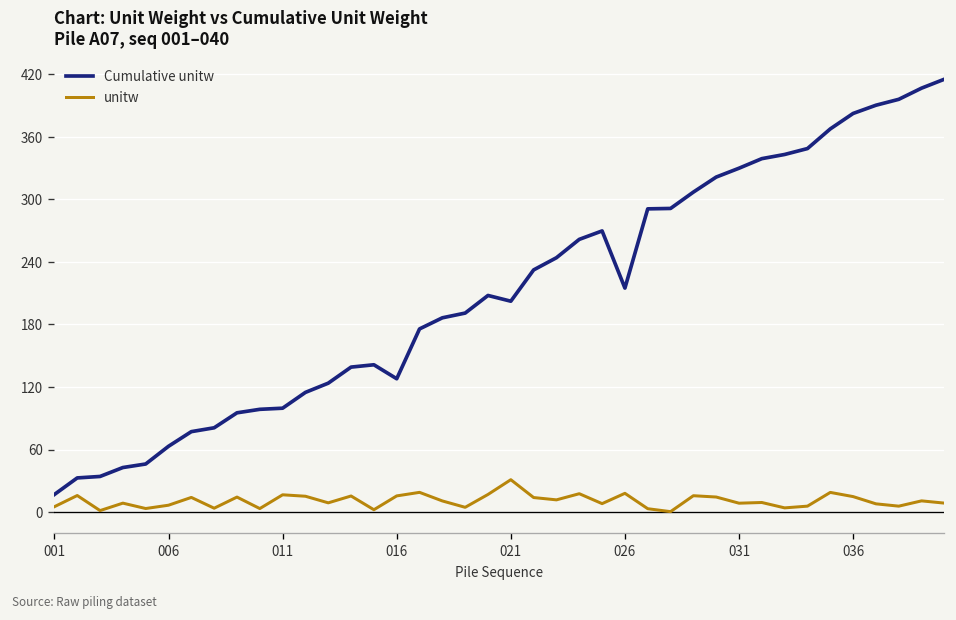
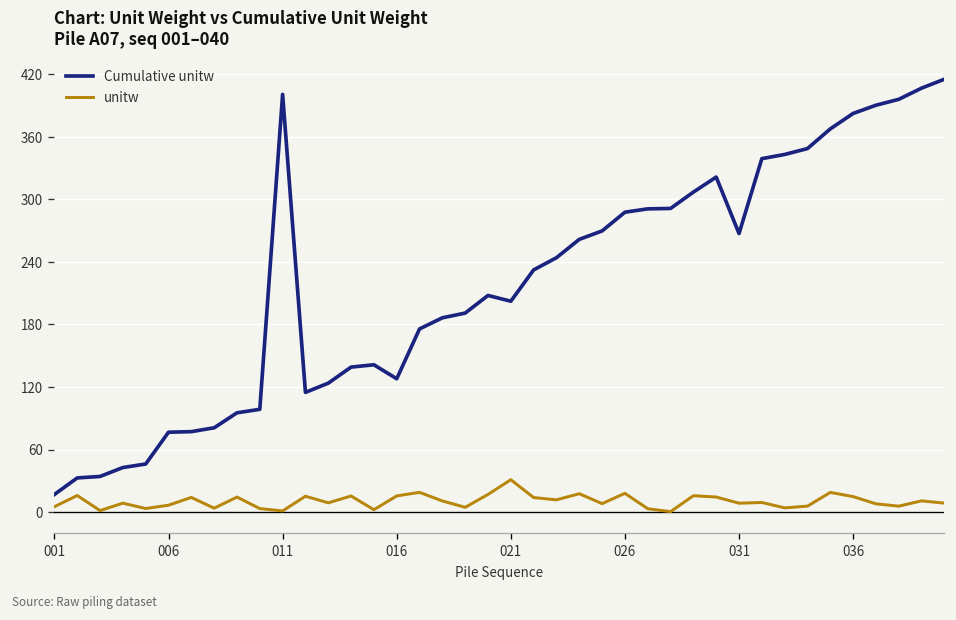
Cumulative unitw, 006: 60 -> 80
Cumulative unitw, 011: 100 -> 400
unitw, 011: 20 -> 0
Cumulative unitw, 026: 210 -> 290
Cumulative unitw, 031: 330 -> 270
